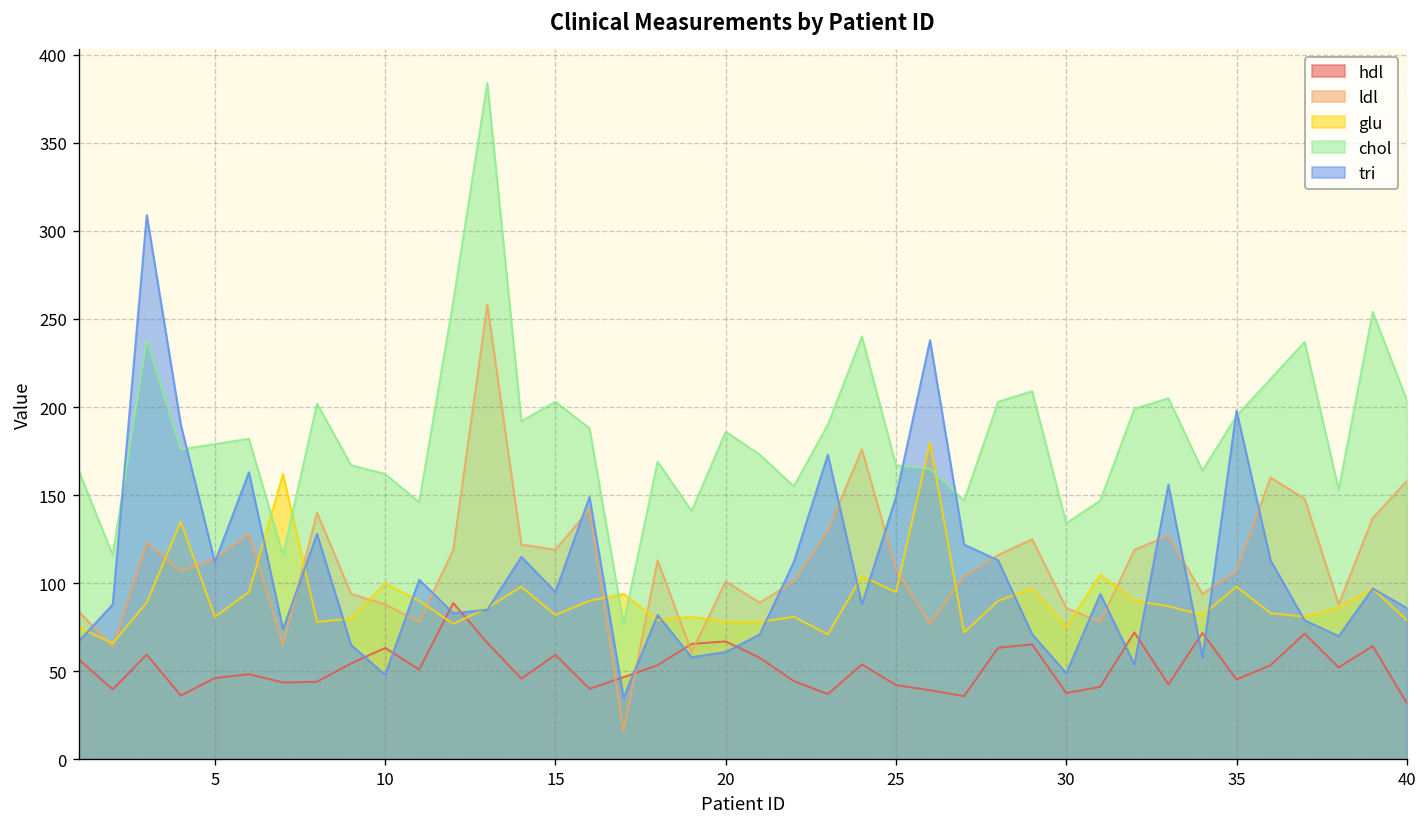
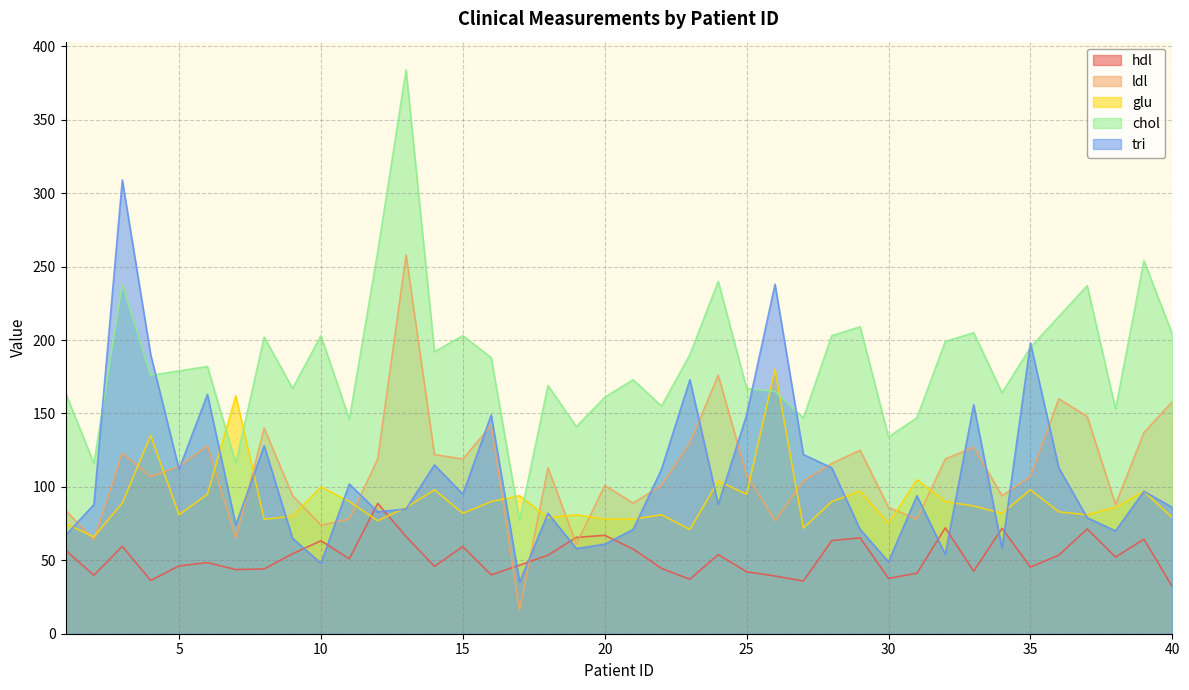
ldl, 10: 88 -> 74
chol, 10: 162 -> 203
chol, 20: 186 -> 161
